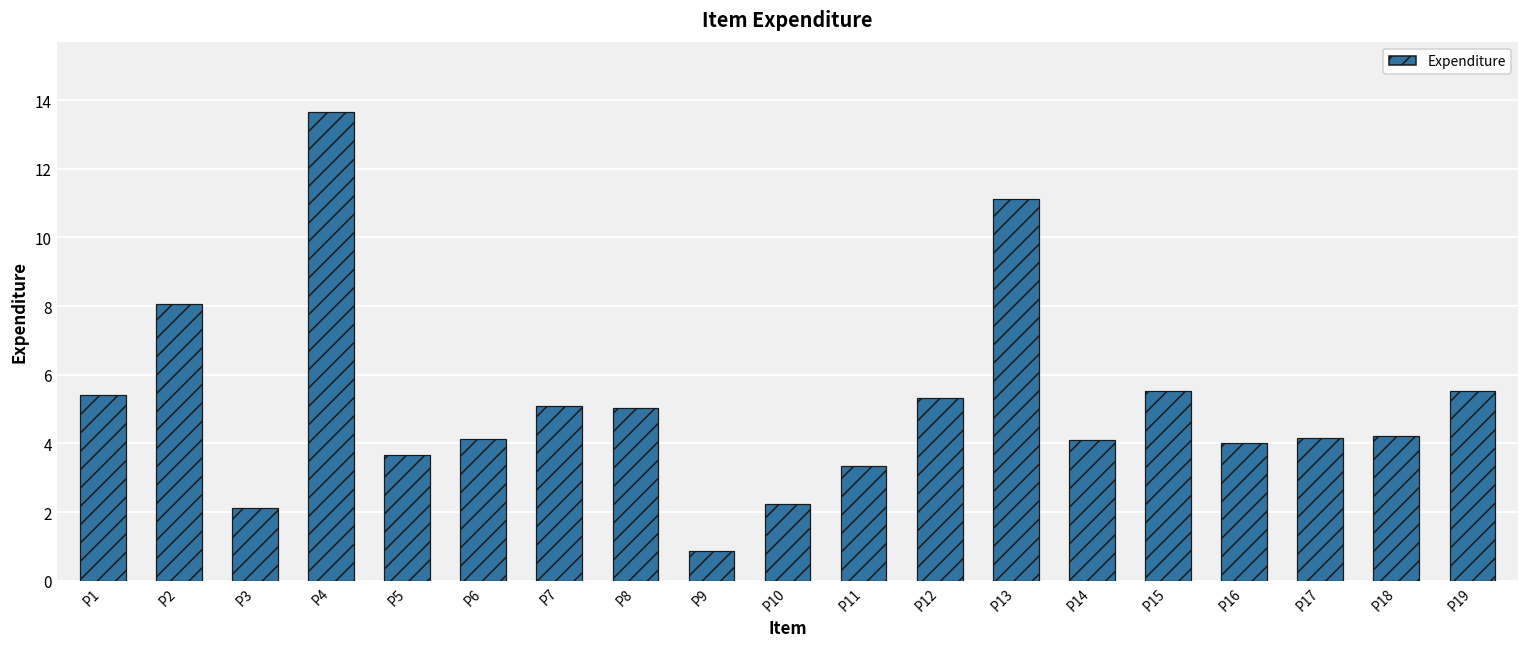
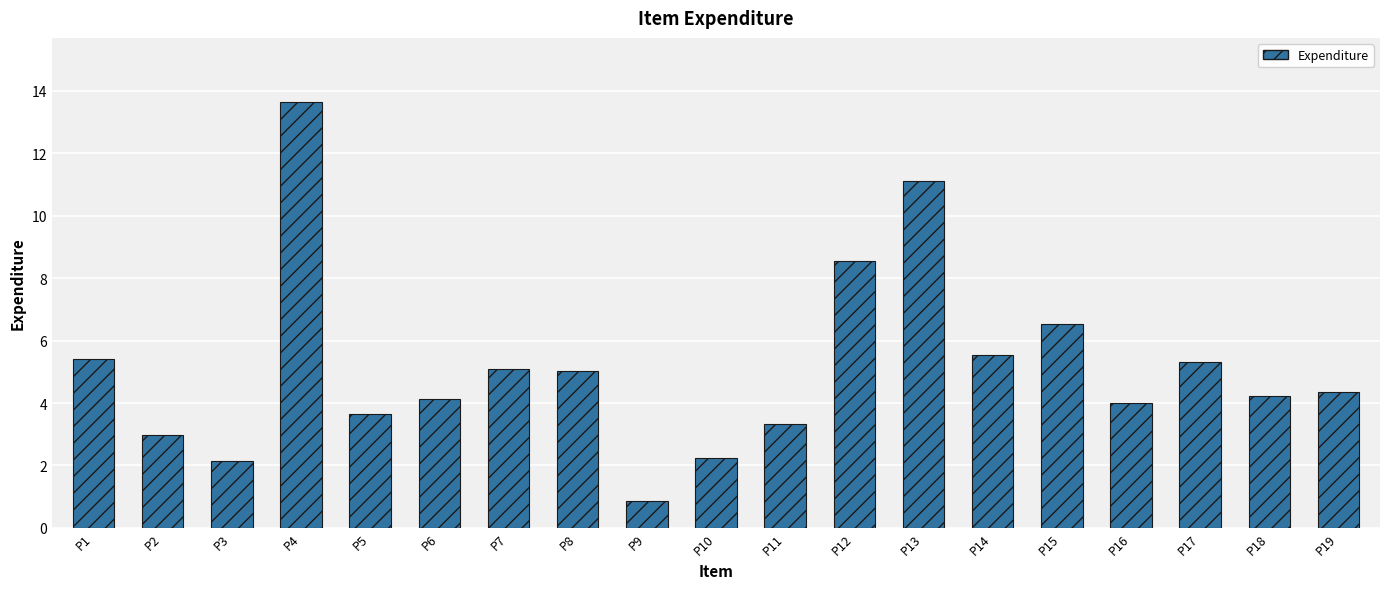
P2: 8.1 -> 3.0
P12: 5.3 -> 8.6
P14: 4.1 -> 5.5
P15: 5.5 -> 6.5
P17: 4.2 -> 5.3
P19: 5.5 -> 4.4
